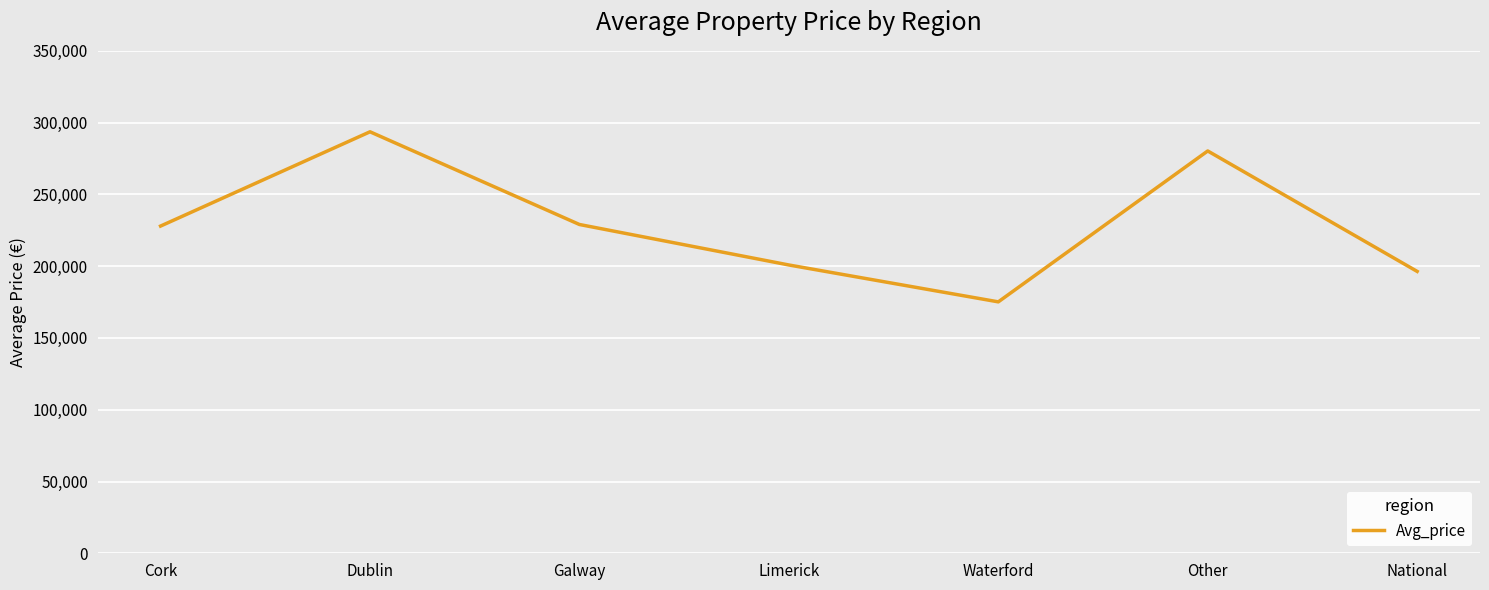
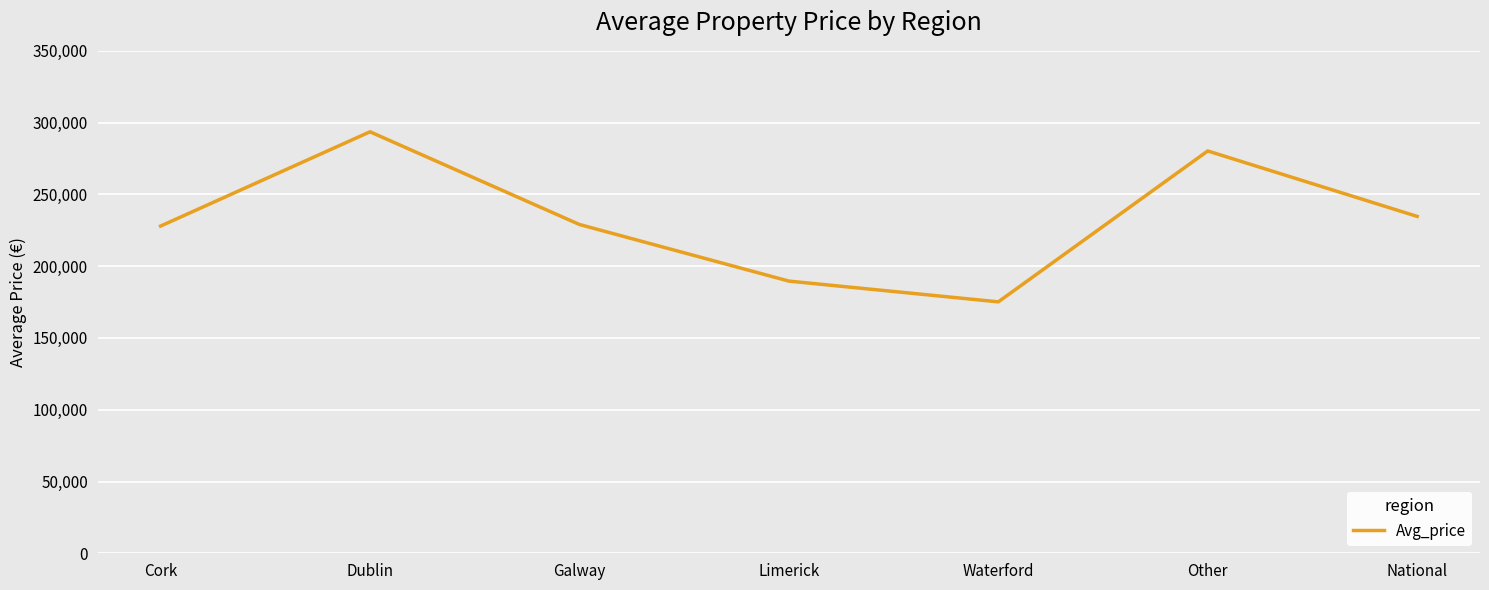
Limerick: 201,000 -> 190,000
National: 196,000 -> 235,000
